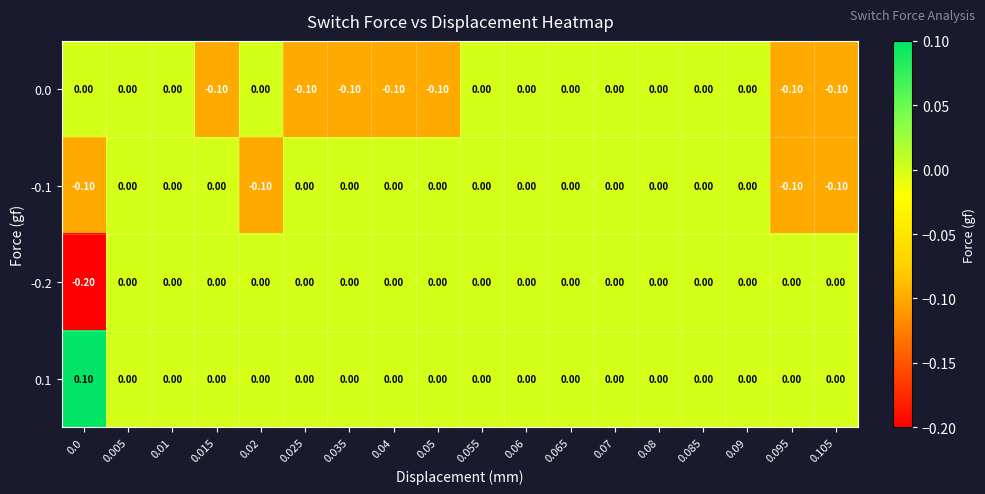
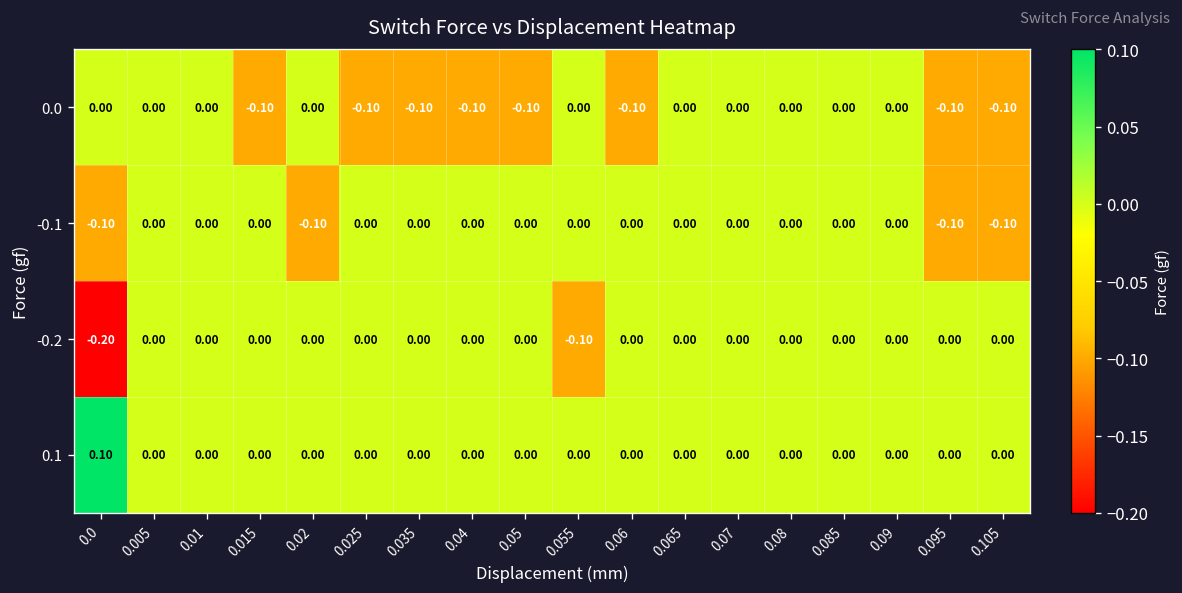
0.0, 0.06: 0.00 -> -0.10
-0.2, 0.055: 0.00 -> -0.10
